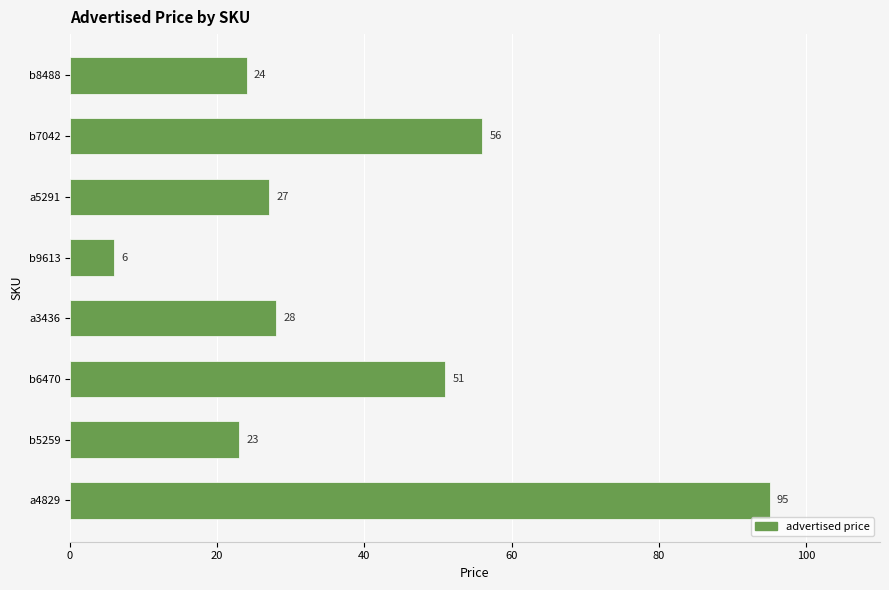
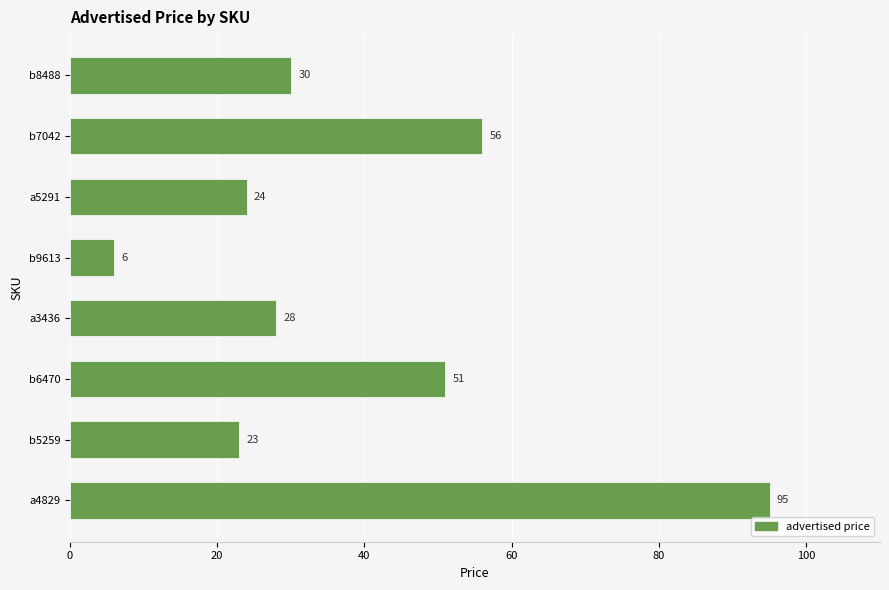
b8488: 24 -> 30
a5291: 27 -> 24
